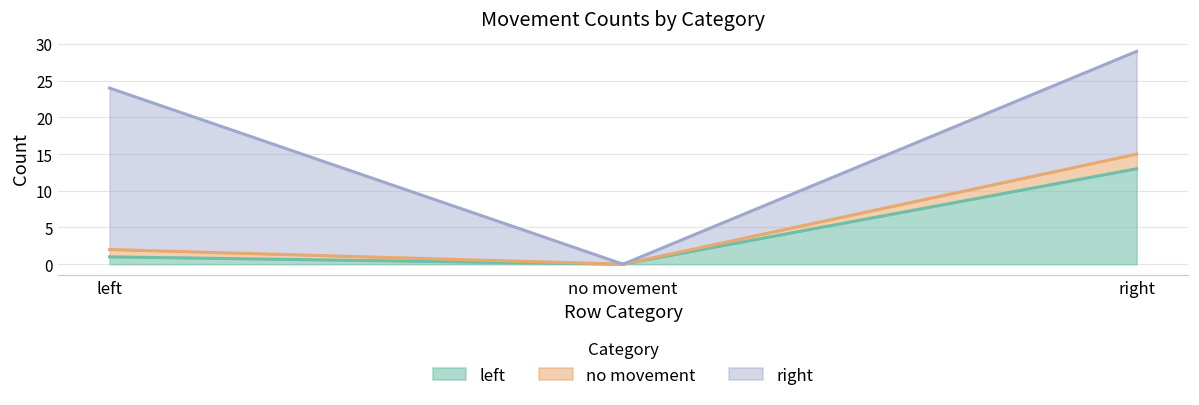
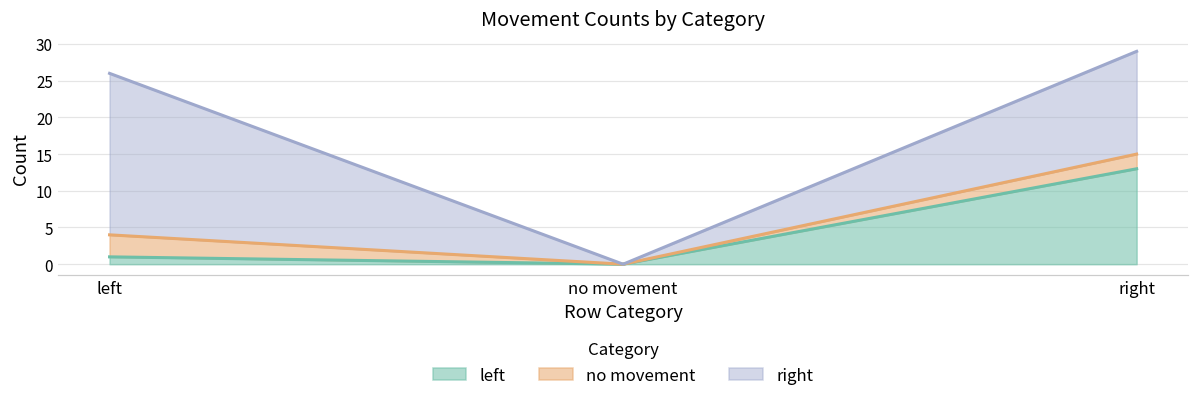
no movement, left: 1 -> 3
